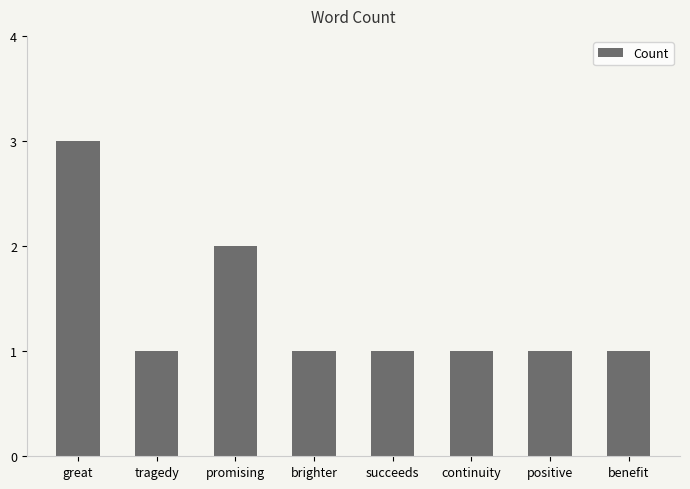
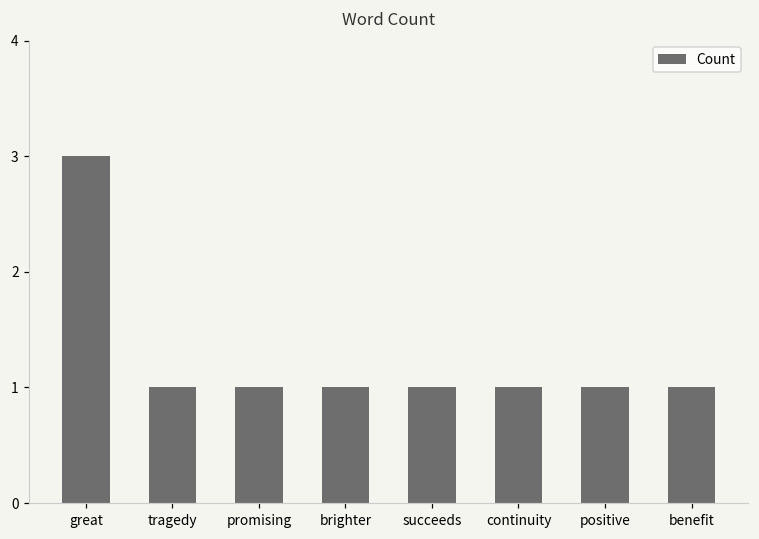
promising: 2 -> 1
